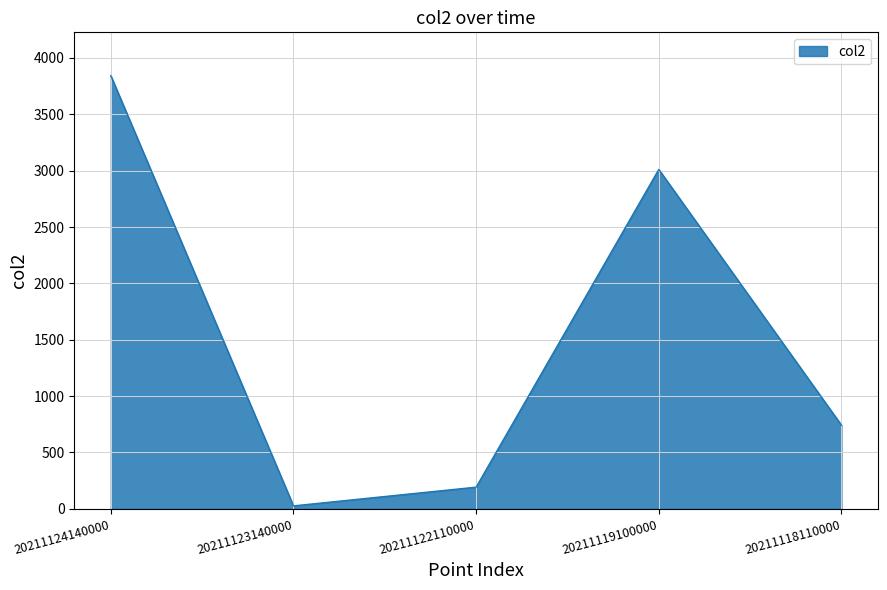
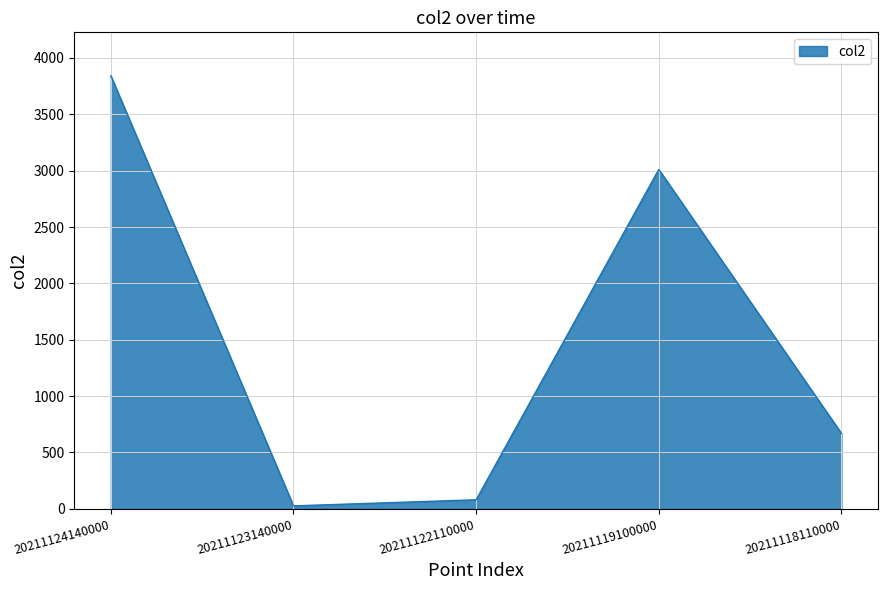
20211122110000: 190 -> 80
20211118110000: 740 -> 670
